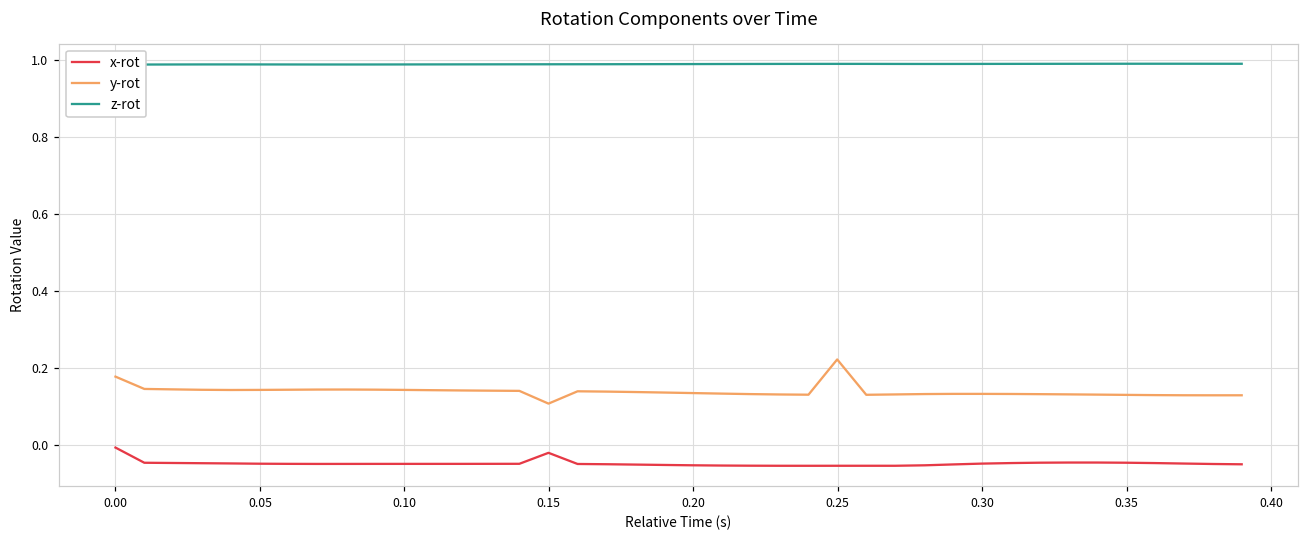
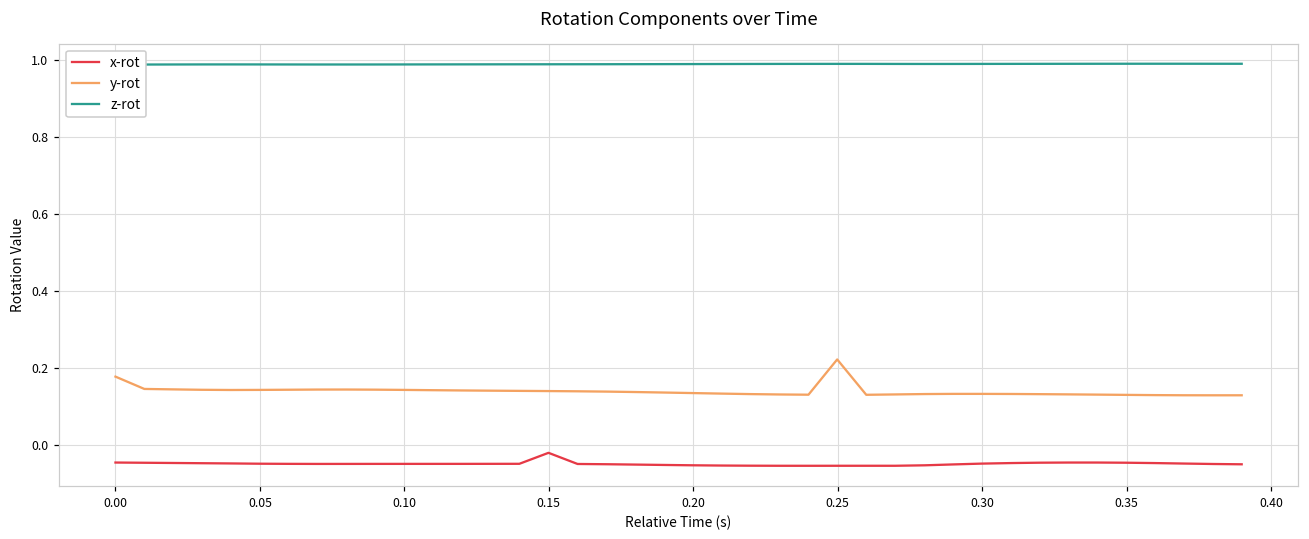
x-rot, 0.00: -0.01 -> -0.05
y-rot, 0.15: 0.11 -> 0.14
